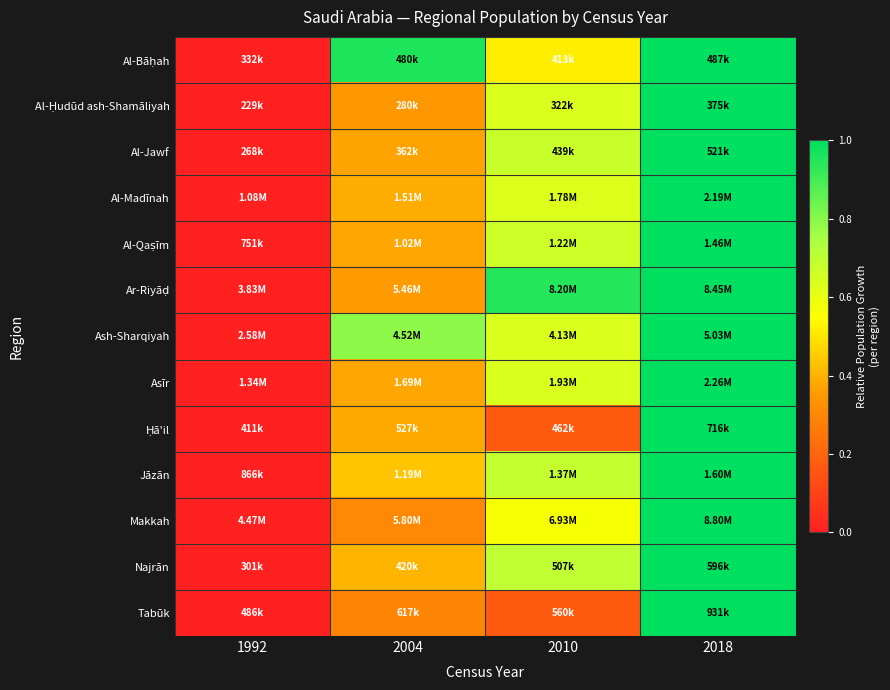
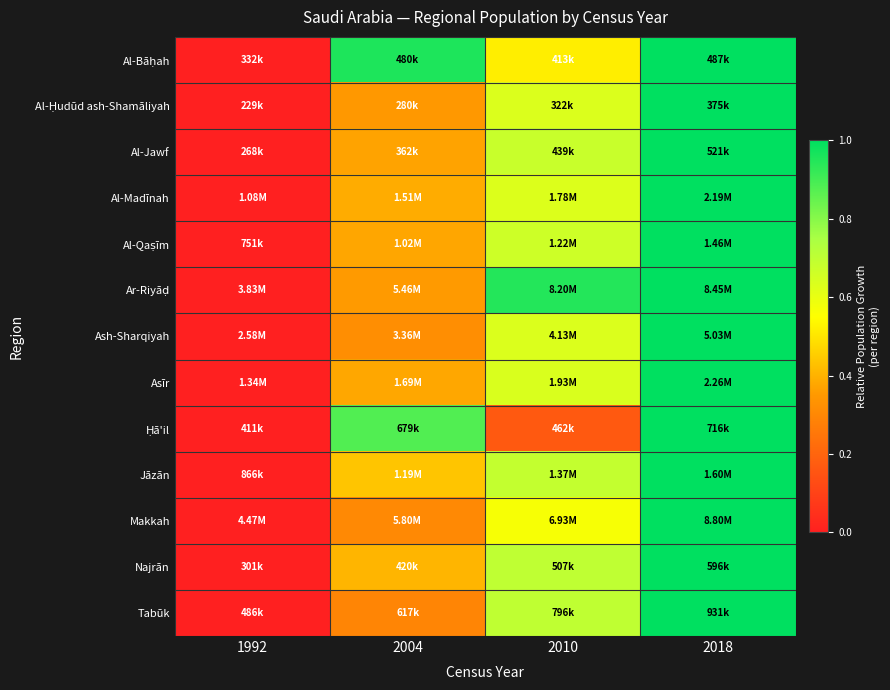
Ash-Sharqiyah, 2004: 4.52M -> 3.36M
Ḥā'il, 2004: 527k -> 679k
Tabūk, 2010: 560k -> 796k
